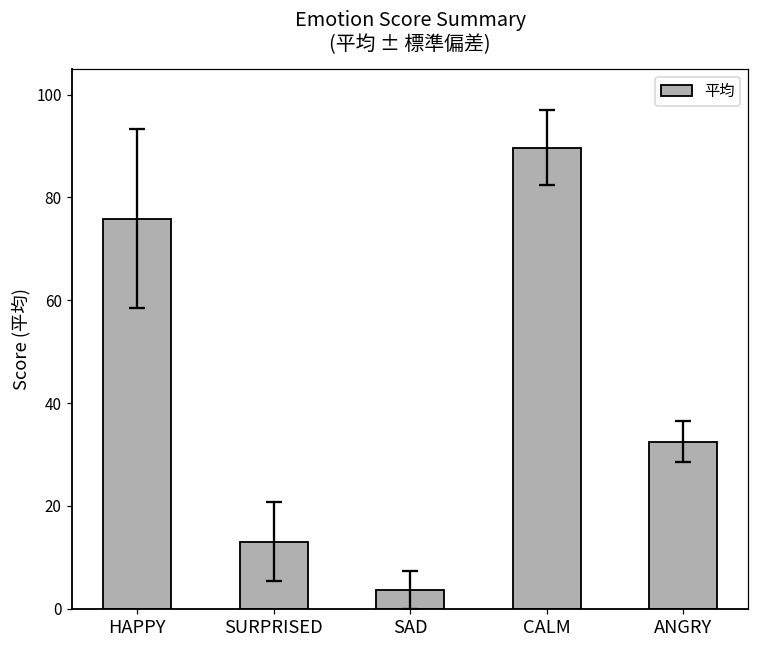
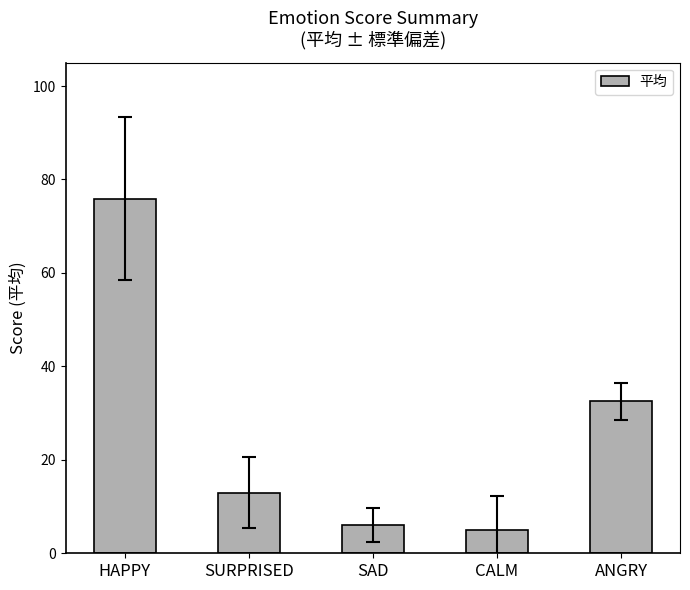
平均, SAD: 4 -> 6
平均, CALM: 90 -> 5
